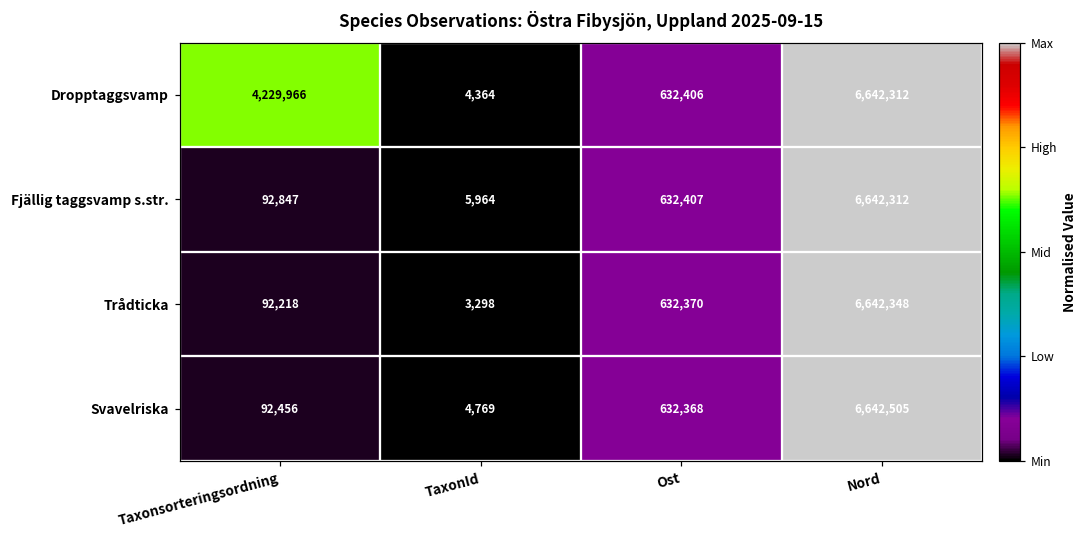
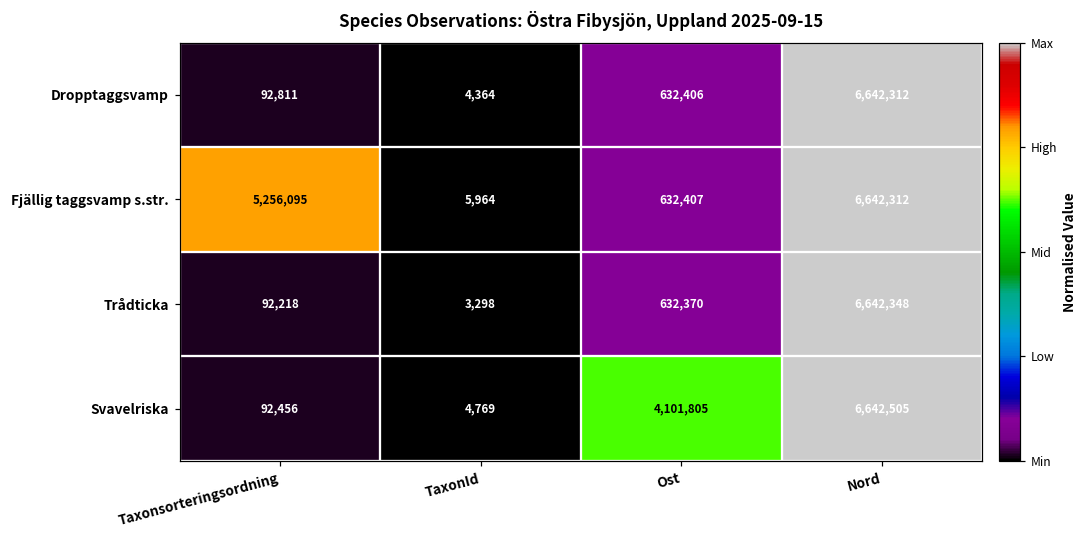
Dropptaggsvamp, Taxonsorteringsordning: 4,229,966 -> 92,811
Fjällig taggsvamp s.str., Taxonsorteringsordning: 92,847 -> 5,256,095
Svavelriska, Ost: 632,368 -> 4,101,805
